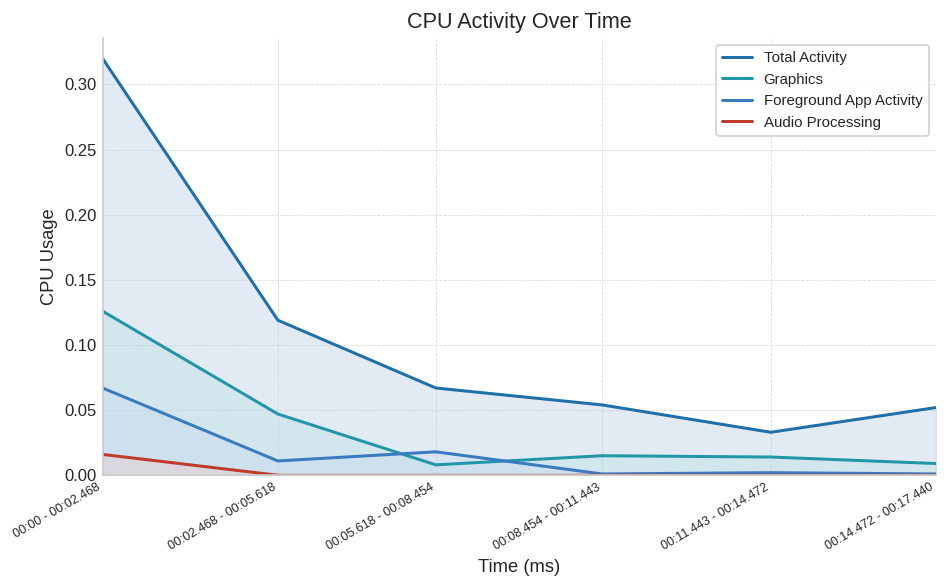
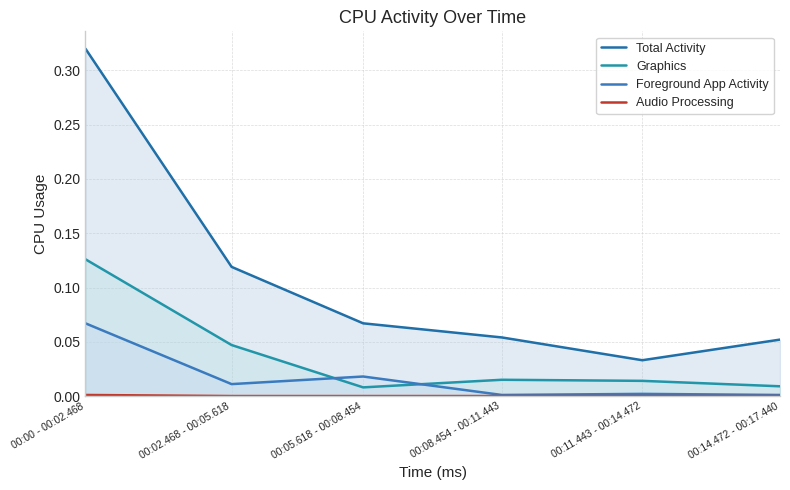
Audio Processing, 00:00 - 00:02.468: 0.016 -> 0.001
